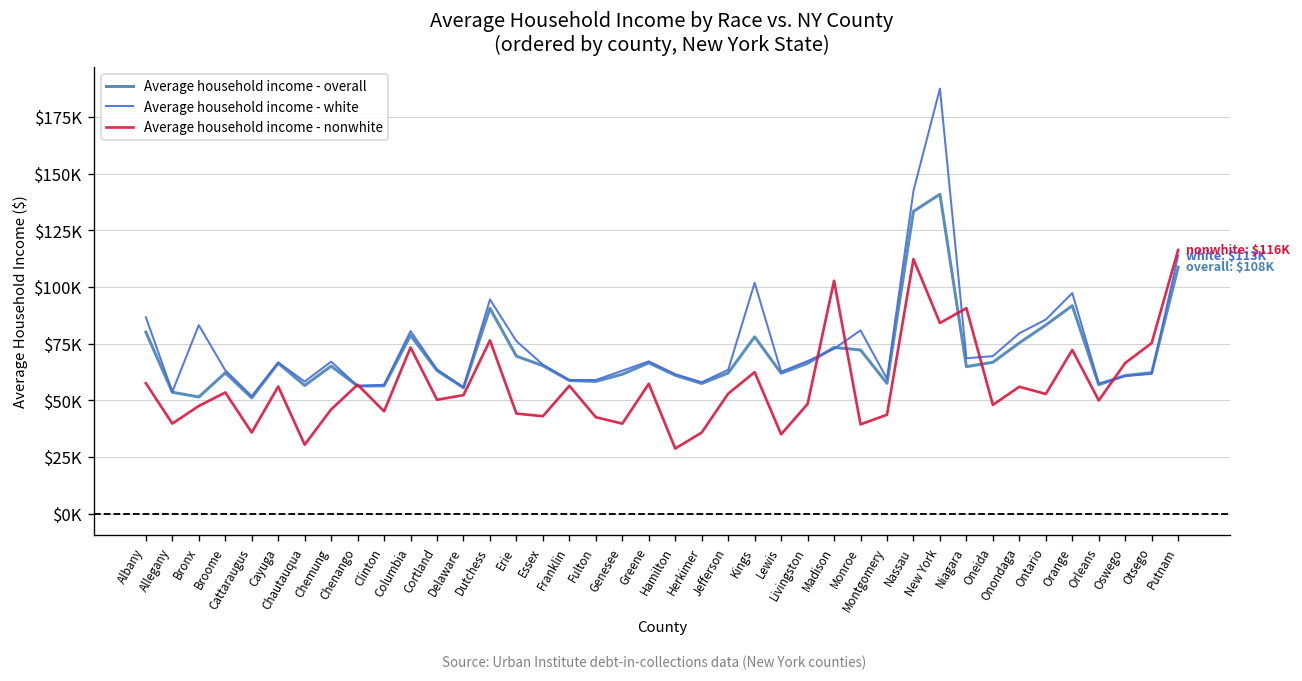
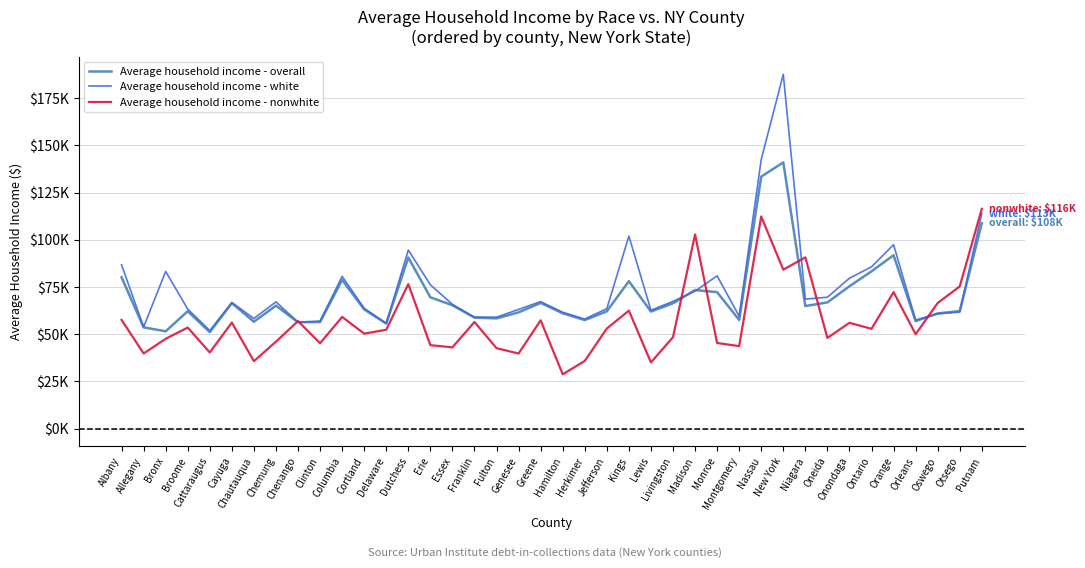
Average household income - nonwhite, Cattaraugus: $36000 -> $40000
Average household income - nonwhite, Chautauqua: $30000 -> $36000
Average household income - nonwhite, Columbia: $73000 -> $59000
Average household income - nonwhite, Monroe: $39000 -> $45000
